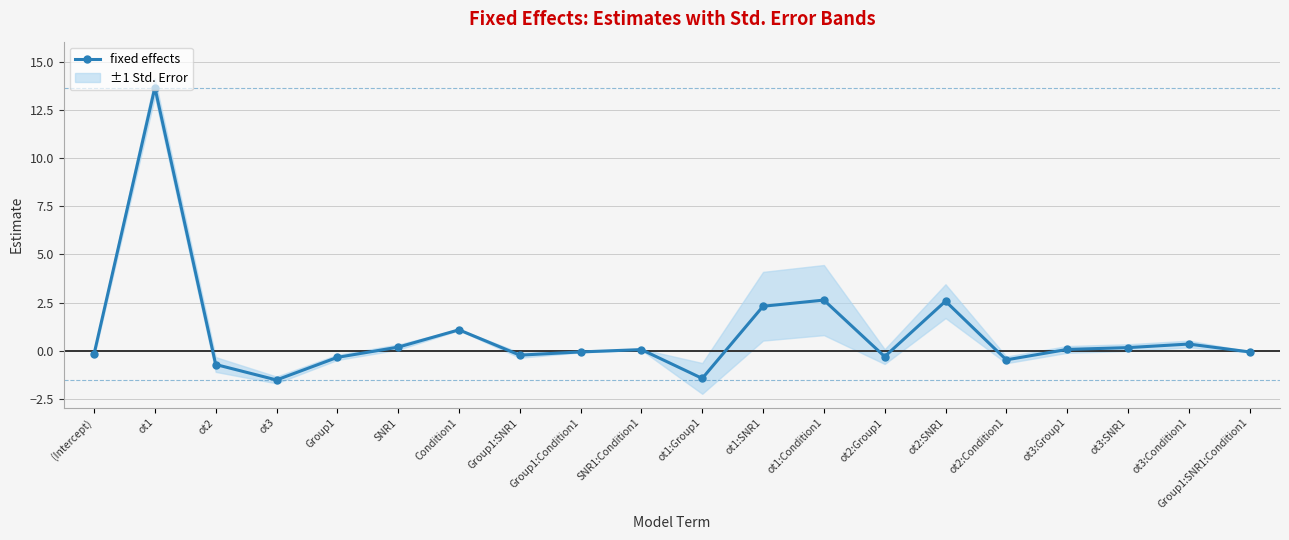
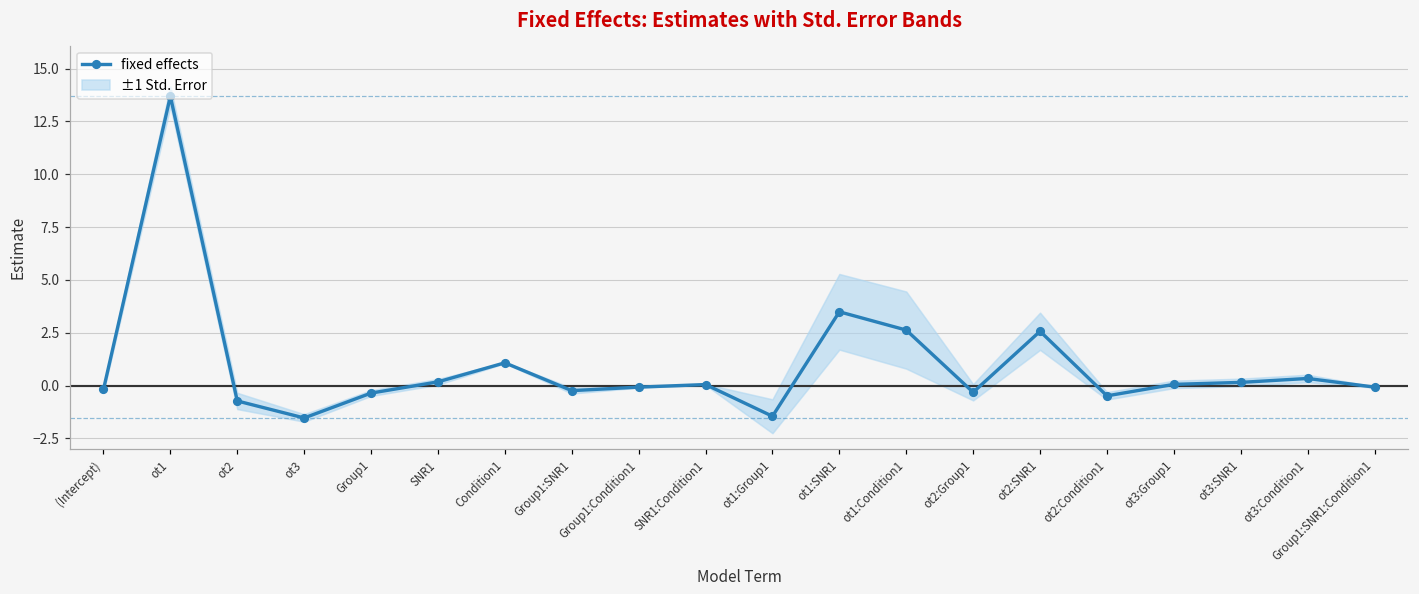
fixed effects, ot1:SNR1: 2.3 -> 3.5
